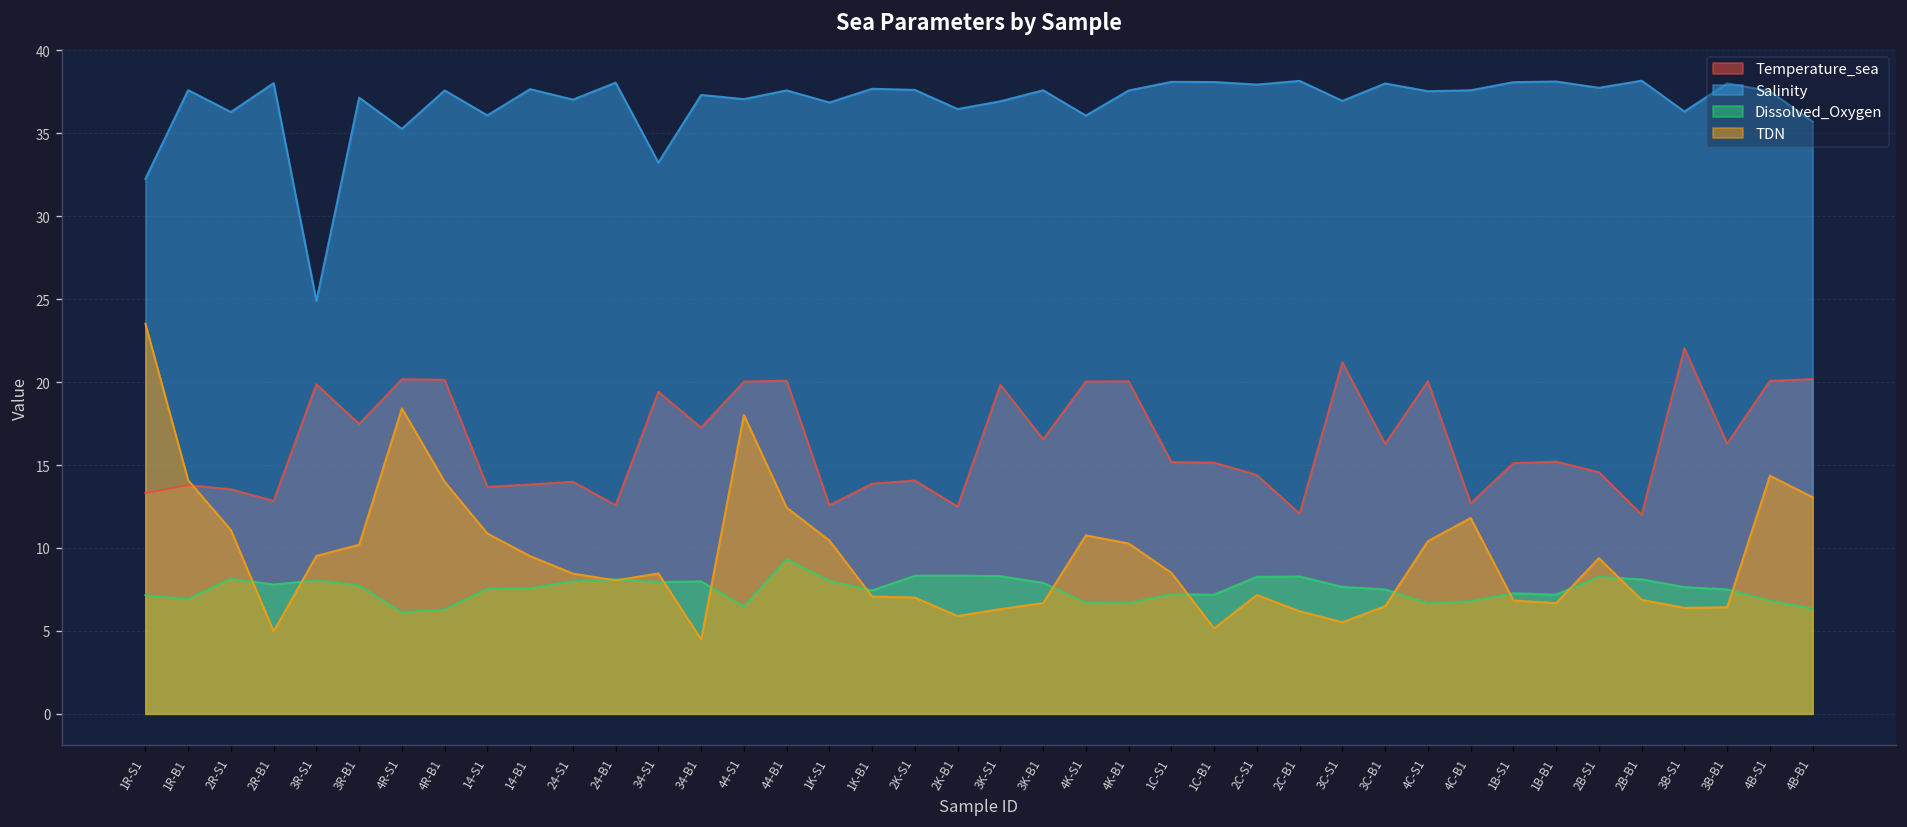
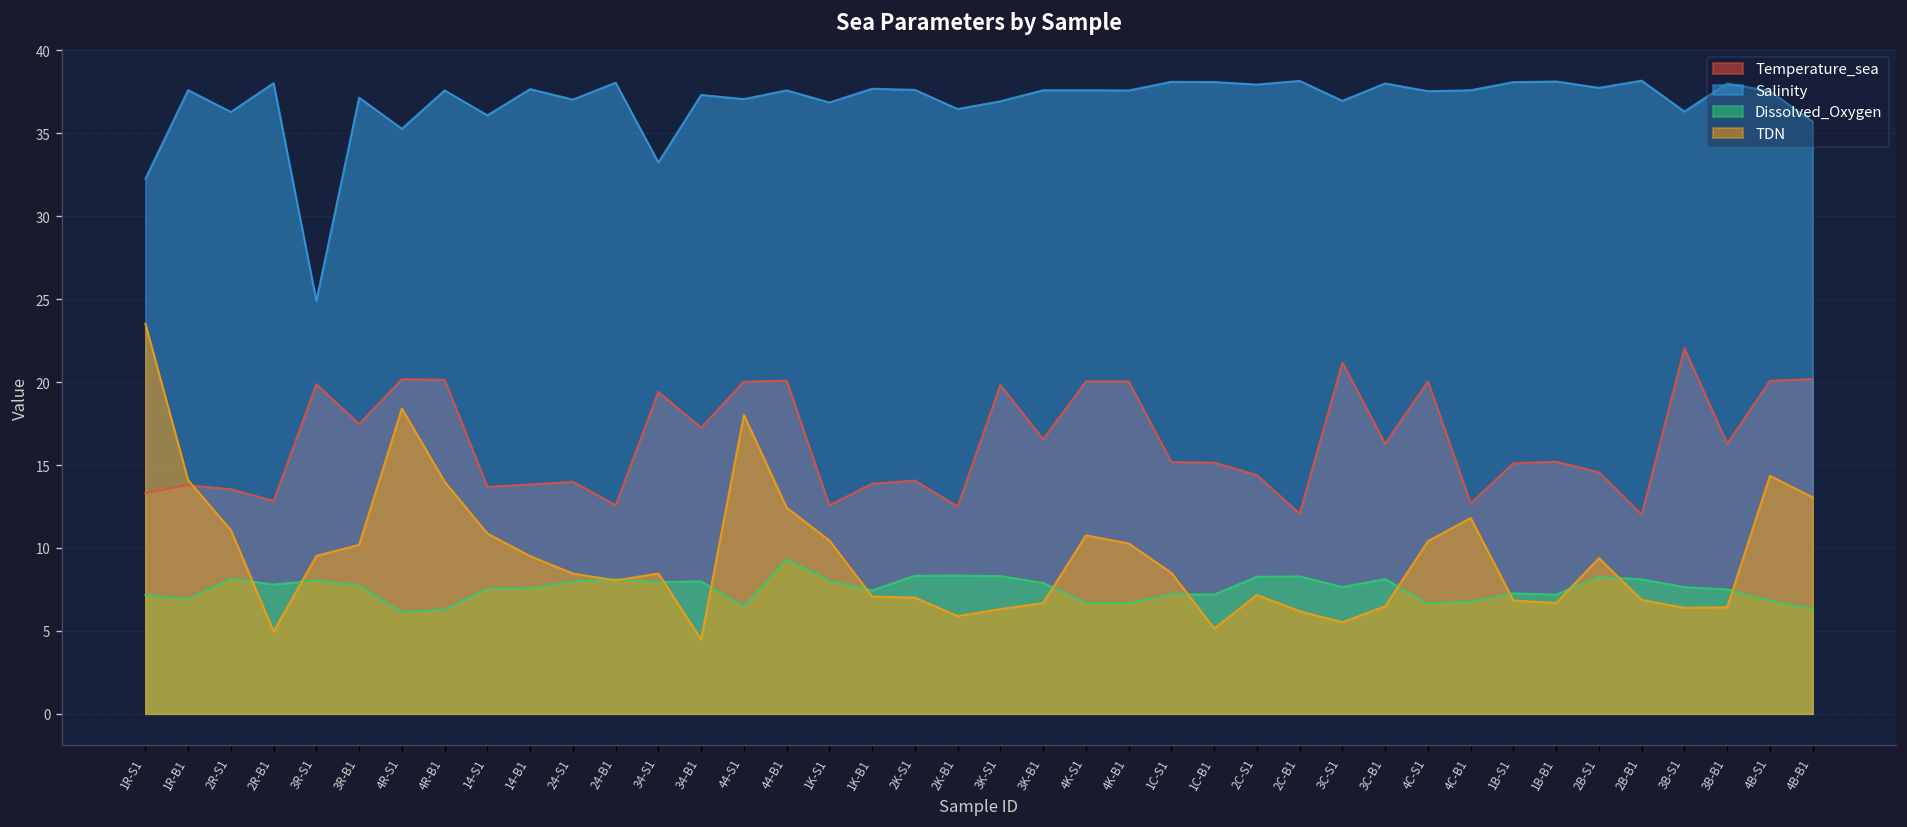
Salinity, 4K-S1: 36.1 -> 37.6
Dissolved_Oxygen, 3C-B1: 7.5 -> 8.1
